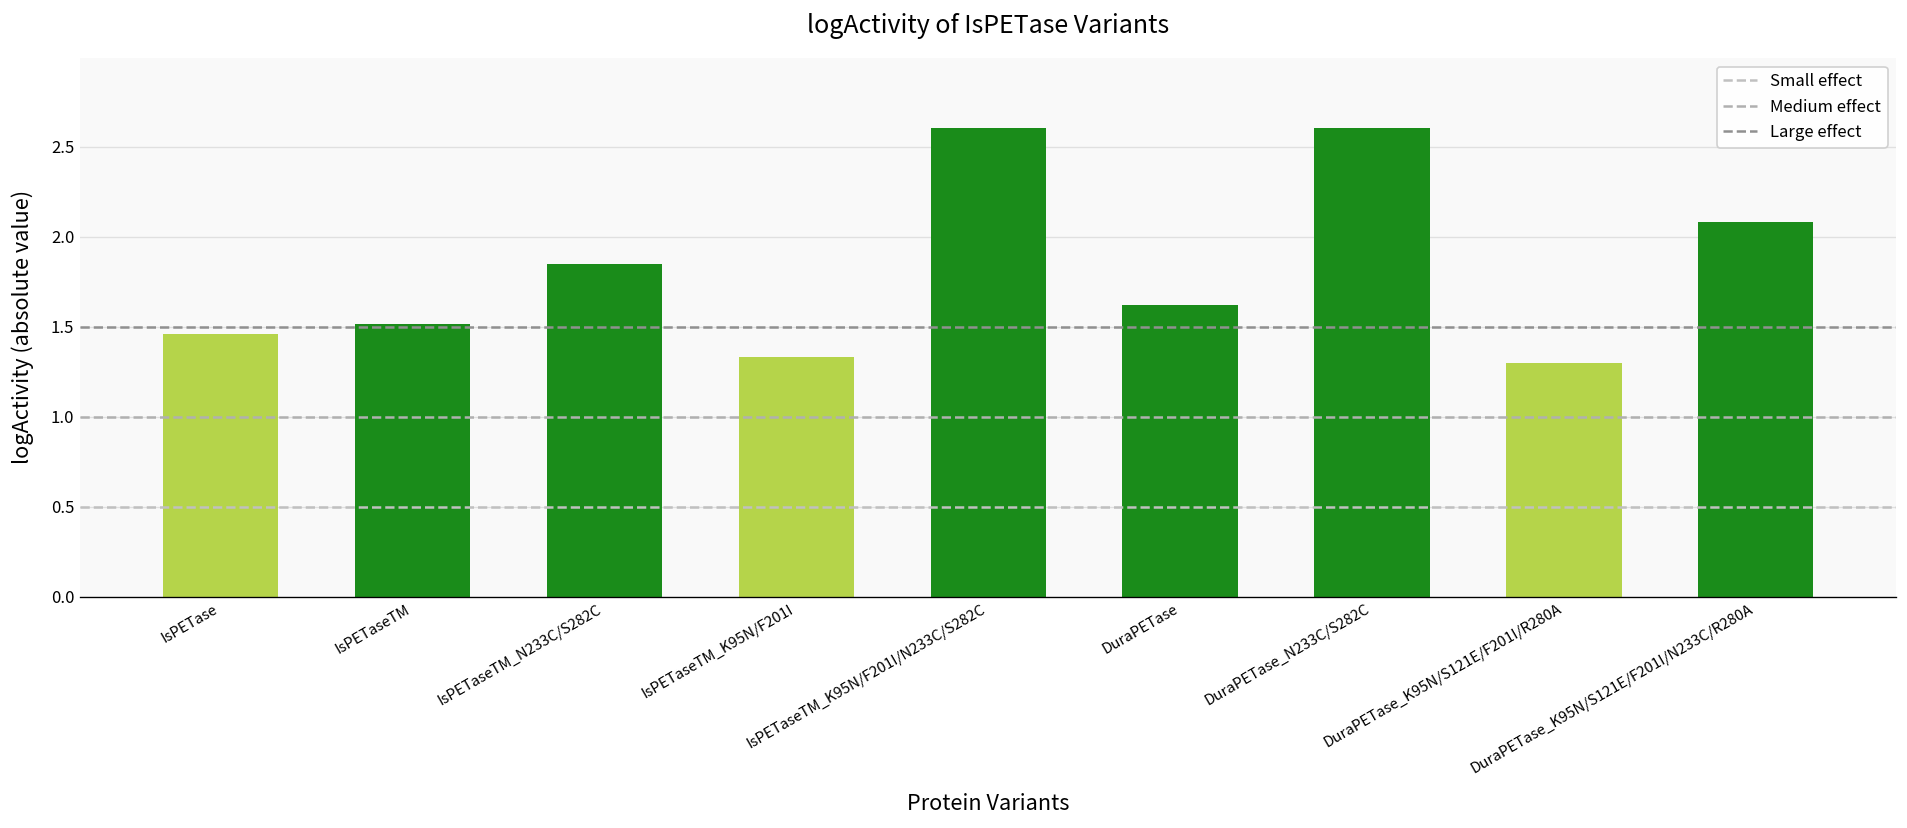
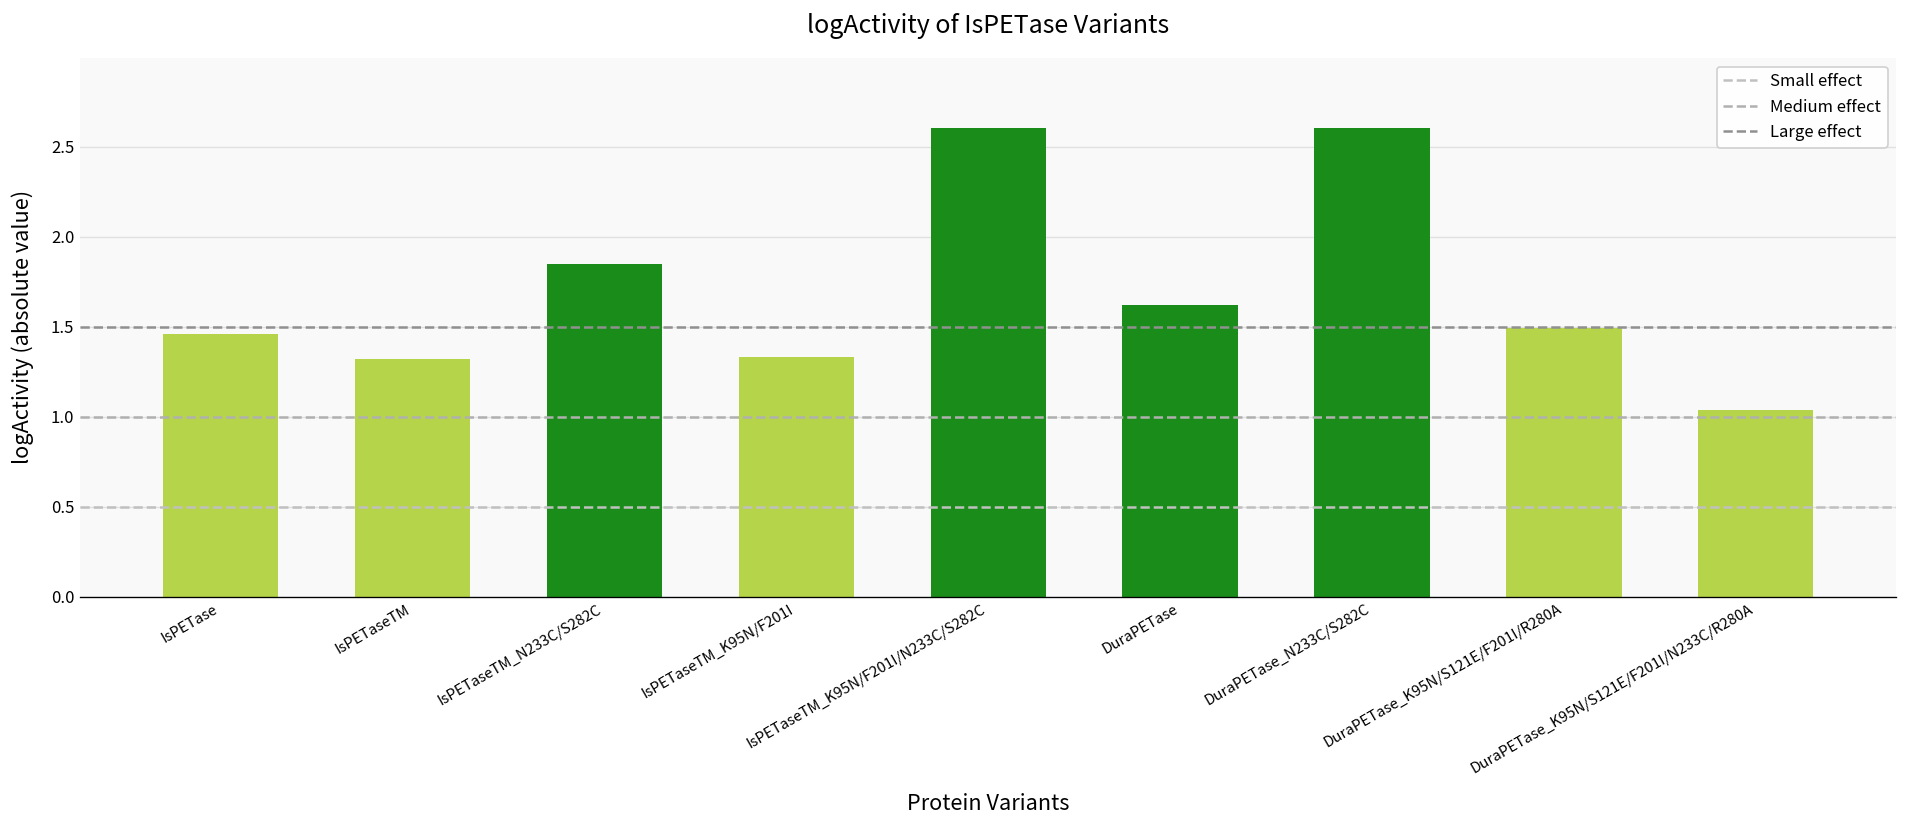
IsPETaseTM: 1.52 -> 1.32
DuraPETase_K95N/S121E/F201I/R280A: 1.30 -> 1.49
DuraPETase_K95N/S121E/F201I/N233C/R280A: 2.08 -> 1.04
